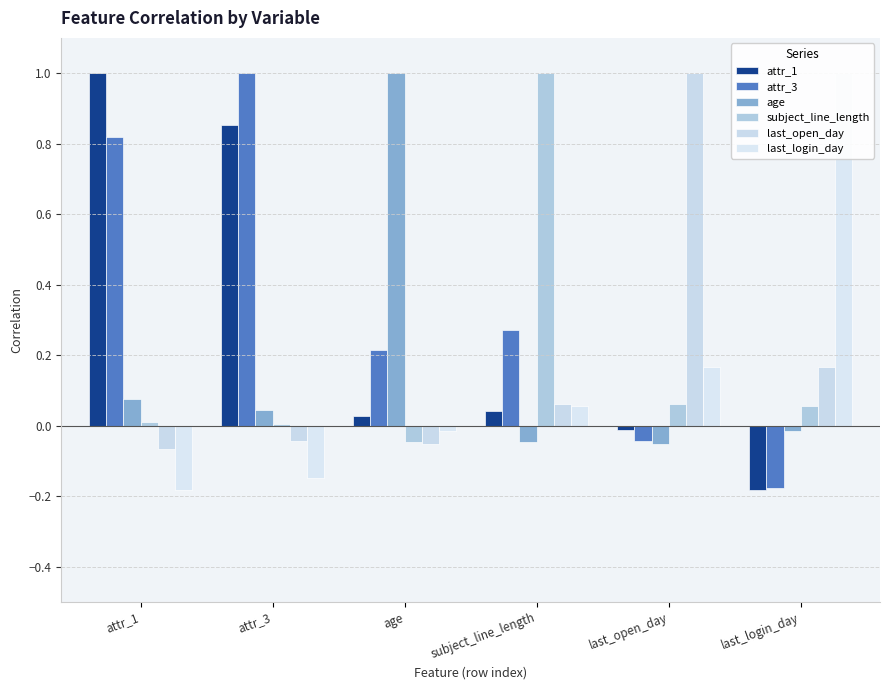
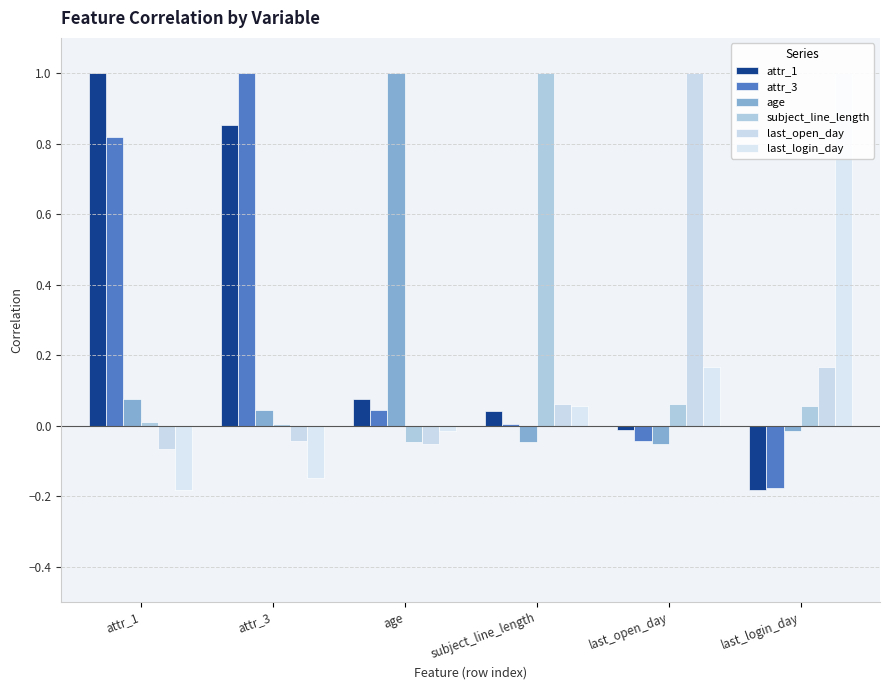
attr_1, age: 0.03 -> 0.08
attr_3, age: 0.21 -> 0.04
attr_3, subject_line_length: 0.27 -> 0.01
